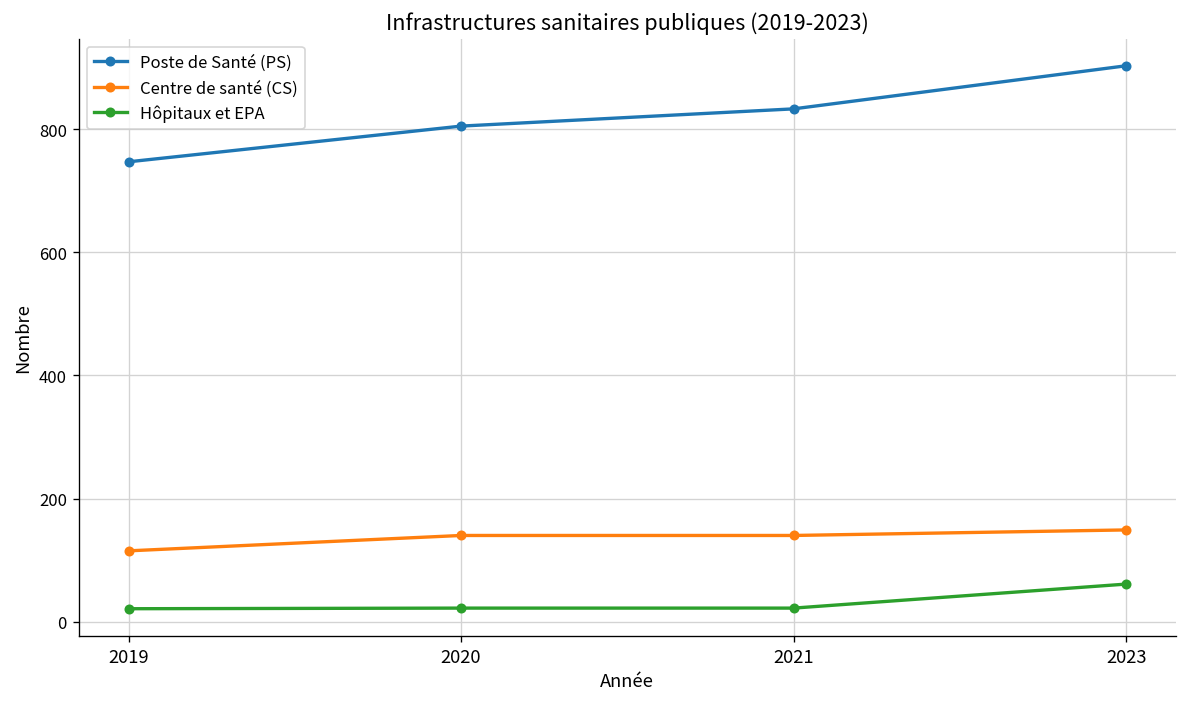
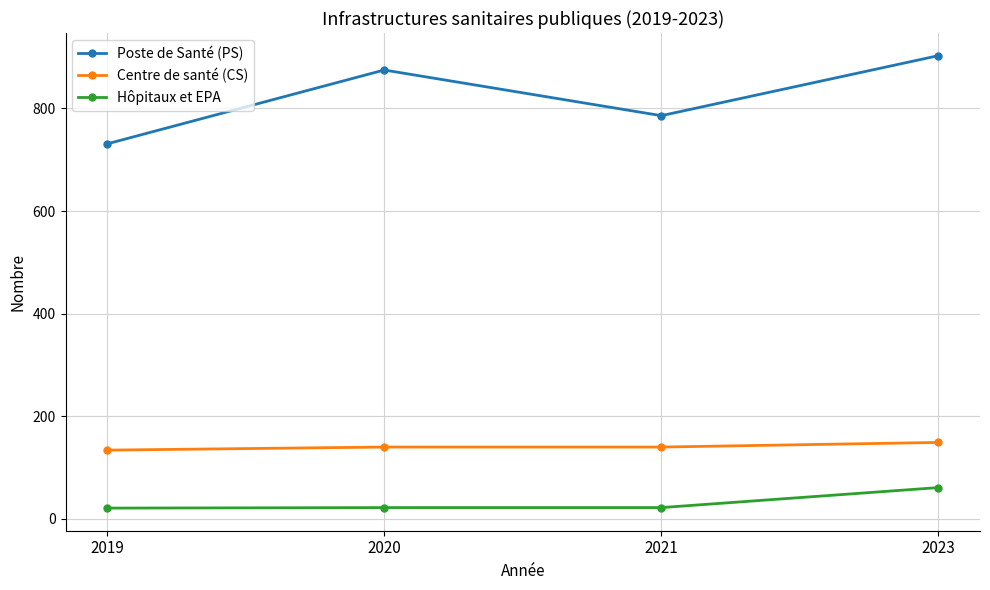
Poste de Santé (PS), 2019: 750 -> 730
Centre de santé (CS), 2019: 120 -> 130
Poste de Santé (PS), 2020: 810 -> 880
Poste de Santé (PS), 2021: 830 -> 790
